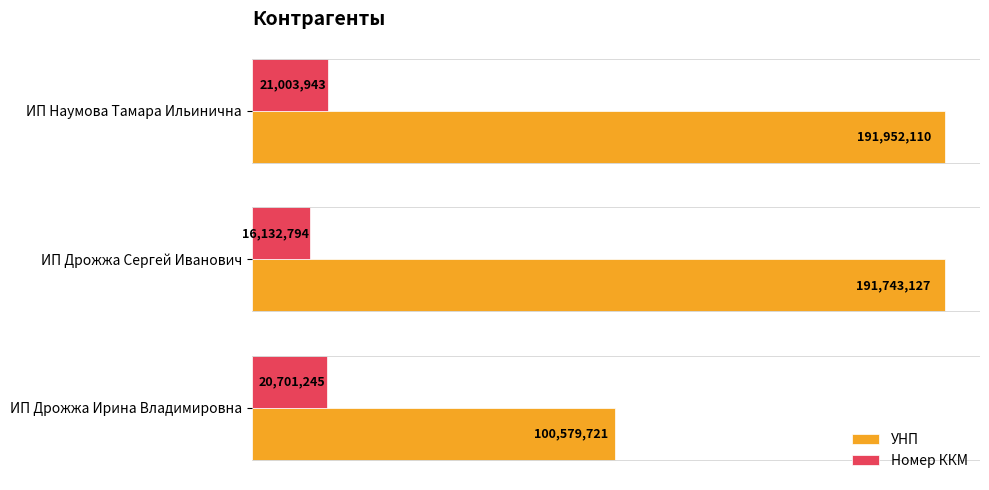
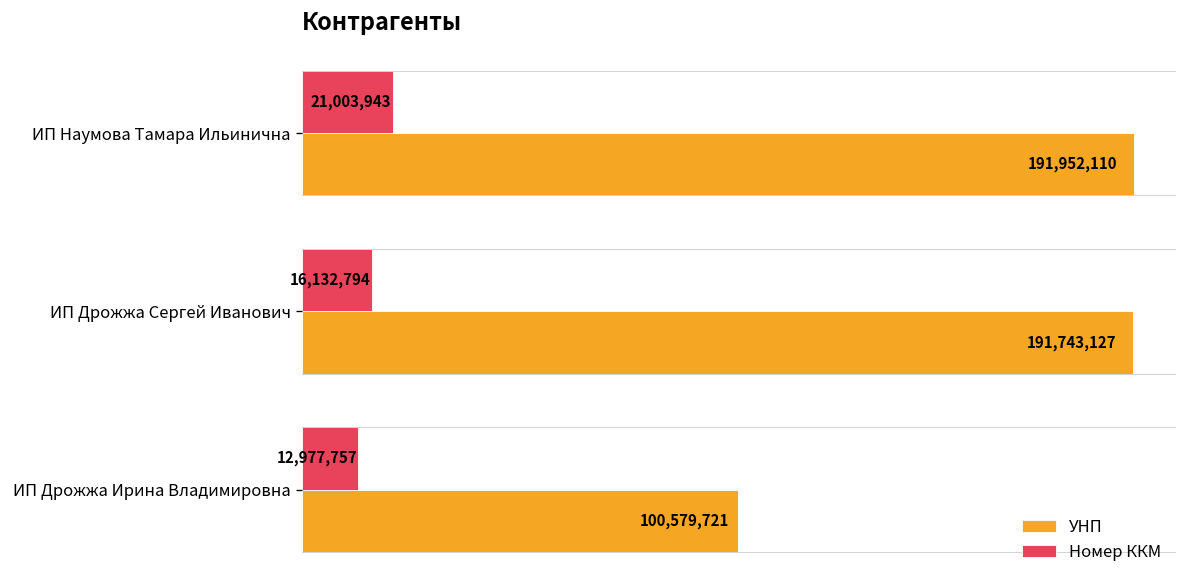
Номер ККМ, ИП Дрожжа Ирина Владимировна: 20,701,245 -> 12,977,757
